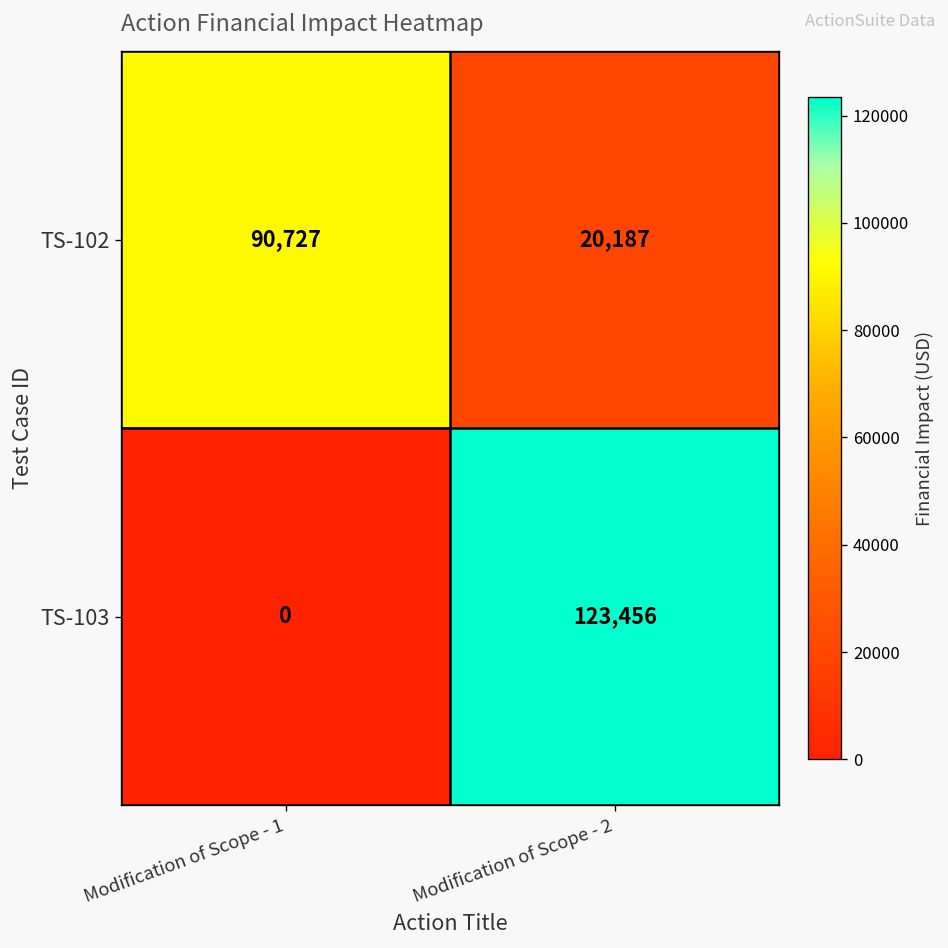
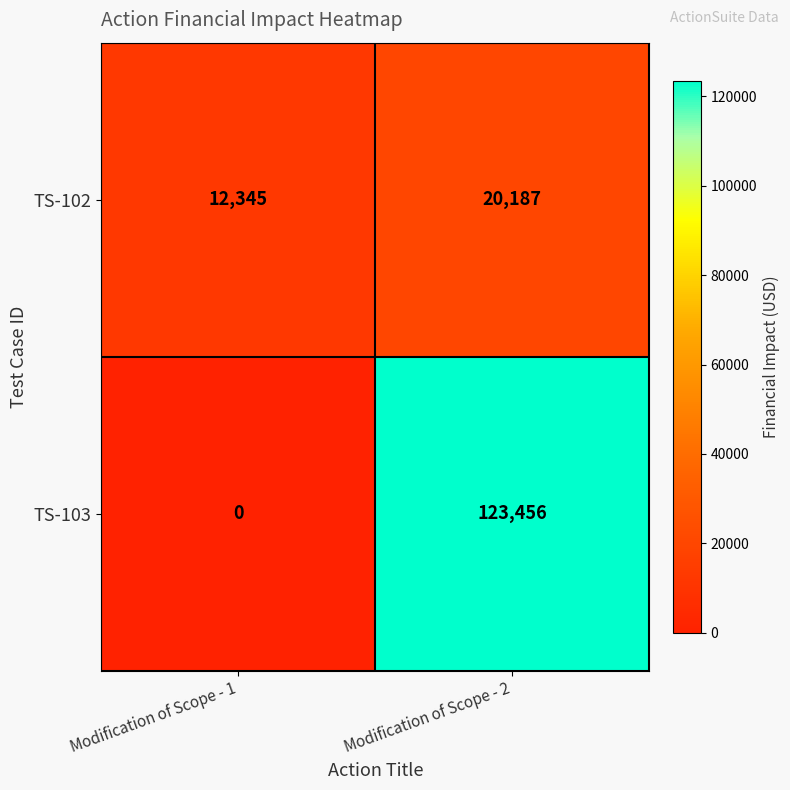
TS-102, Modification of Scope - 1: 90,727 -> 12,345
